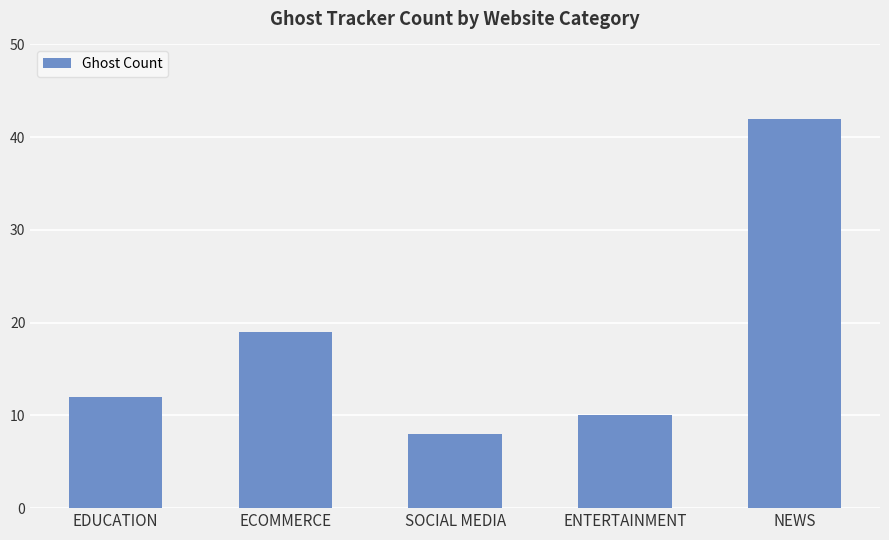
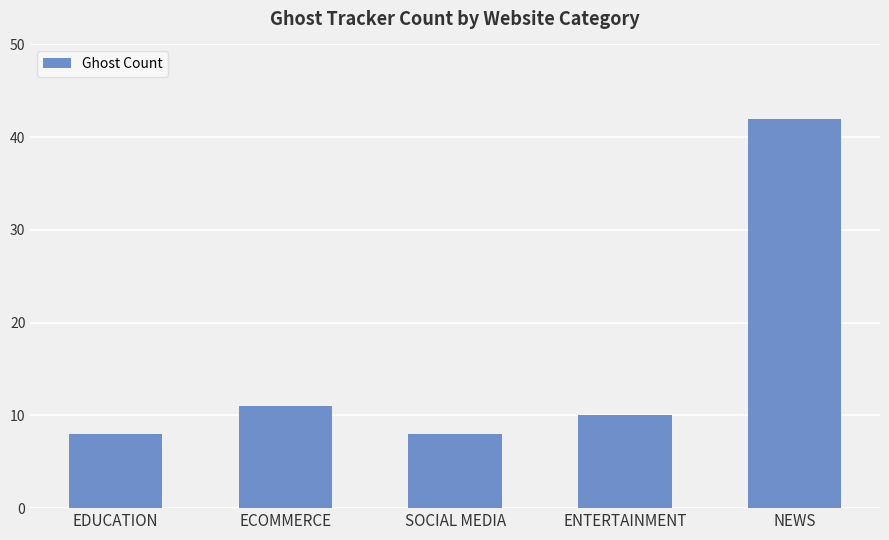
EDUCATION: 12 -> 8
ECOMMERCE: 19 -> 11
